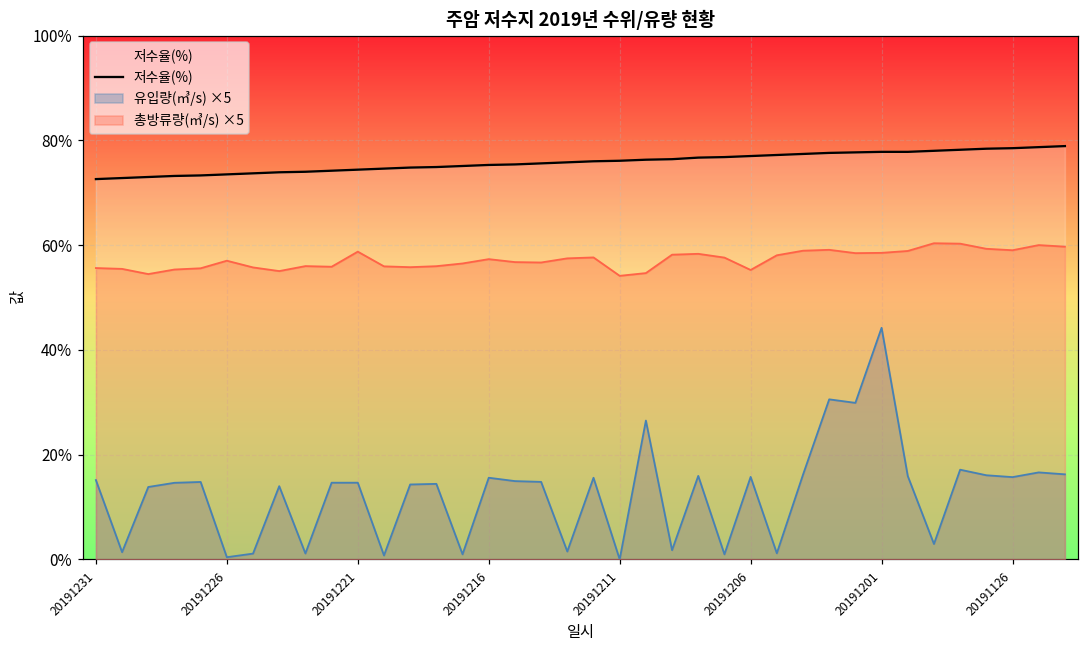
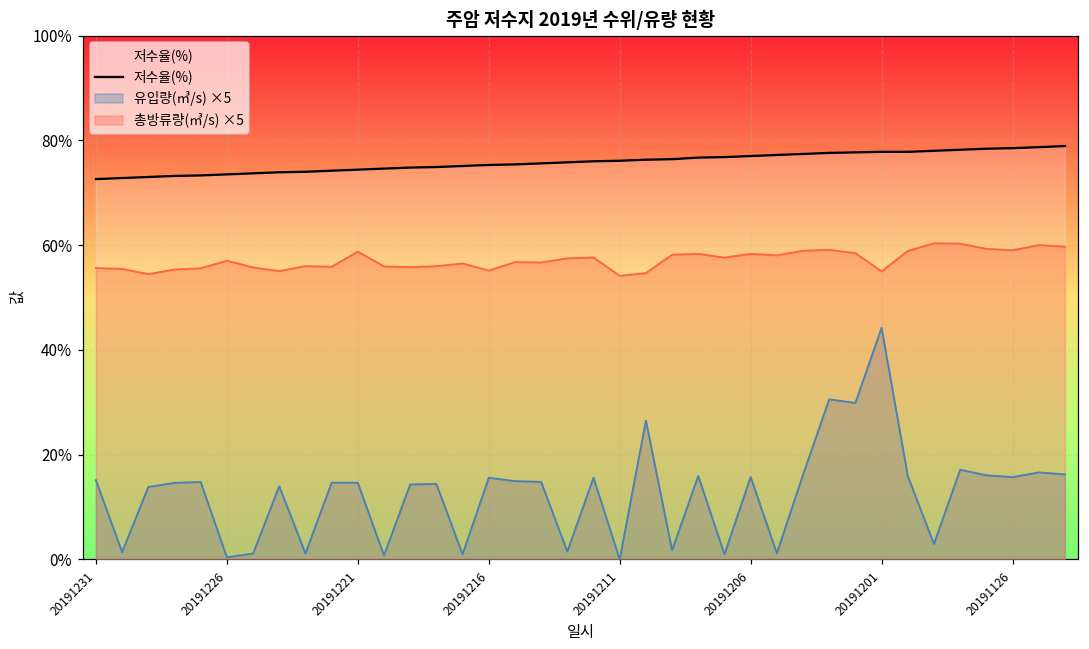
총방류량(㎥/s) ×5, 20191216: 57% -> 55%
총방류량(㎥/s) ×5, 20191206: 55% -> 58%
총방류량(㎥/s) ×5, 20191201: 59% -> 55%
